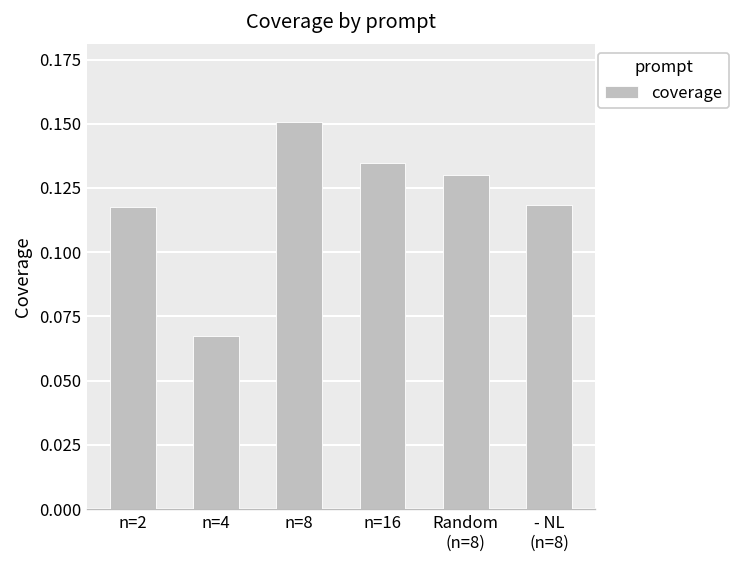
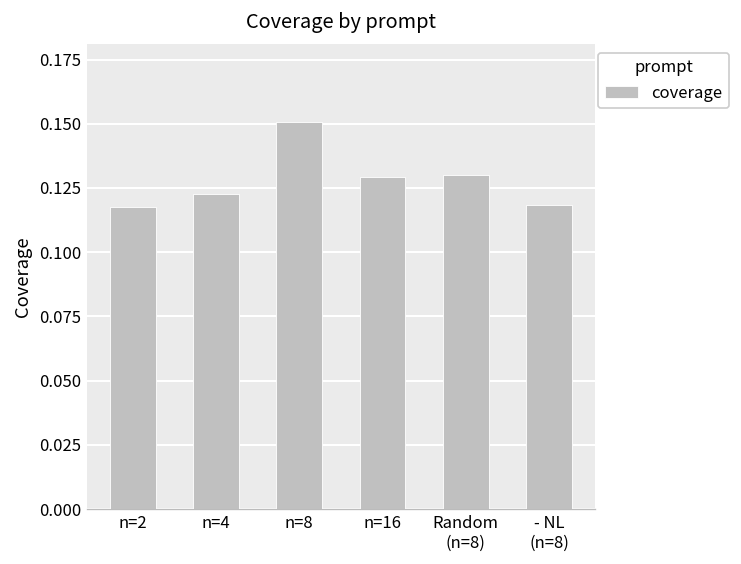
n=4: 0.068 -> 0.123
n=16: 0.135 -> 0.129
